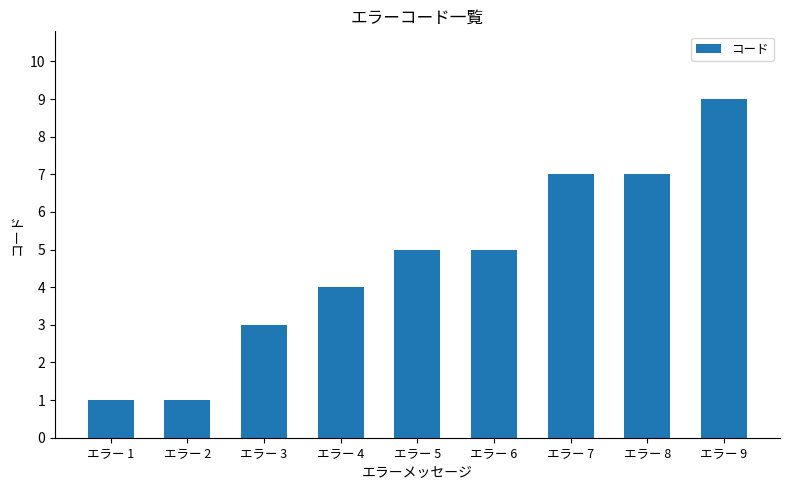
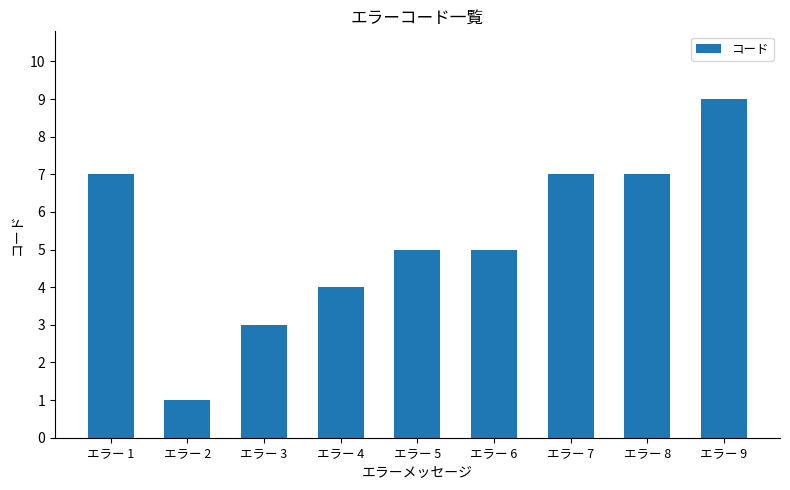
エラー 1: 1 -> 7
